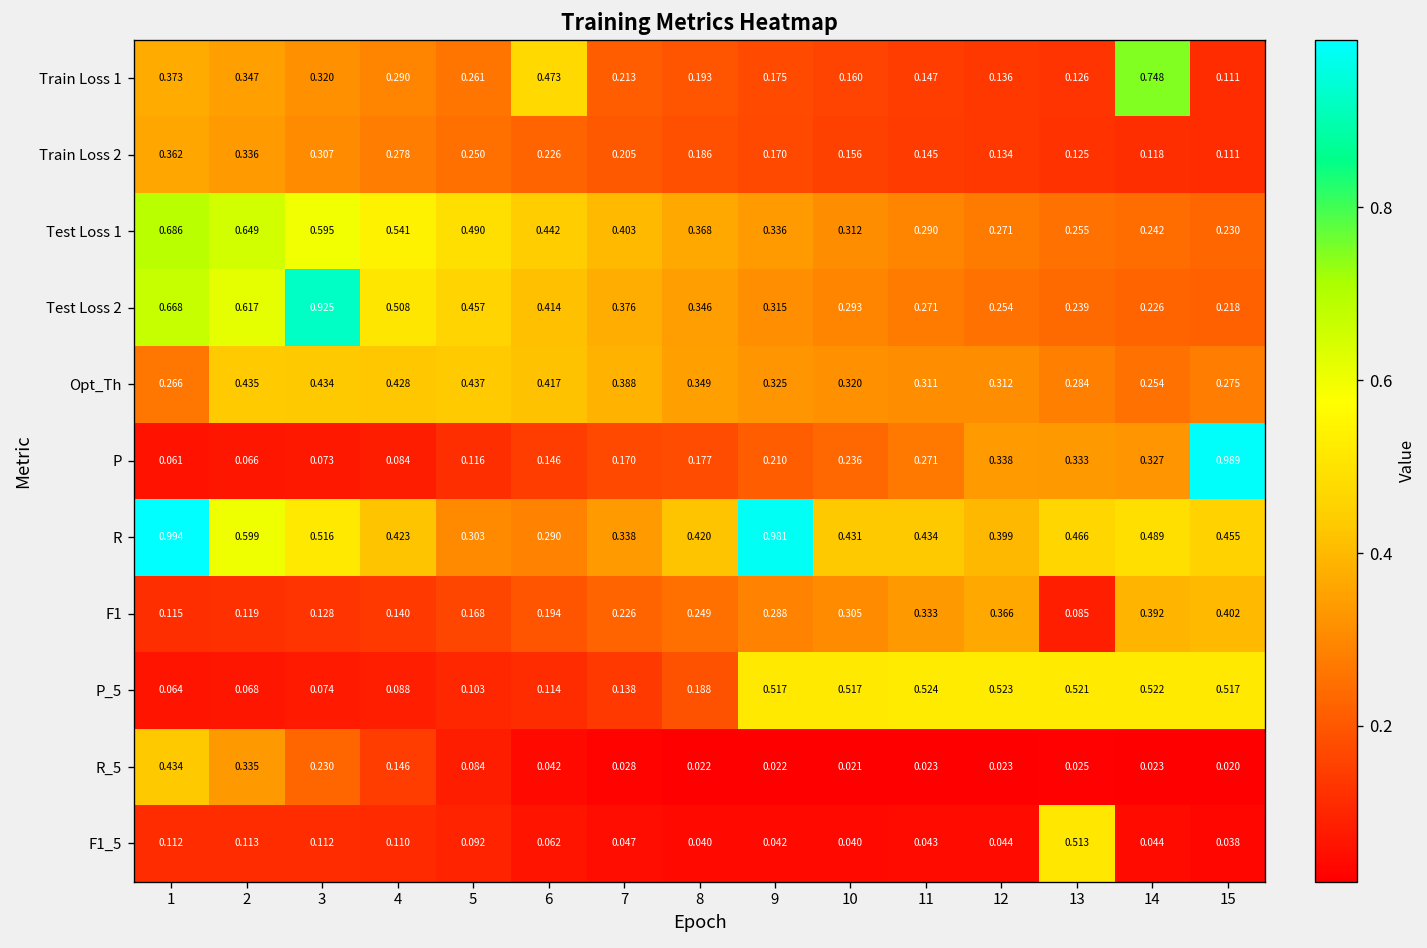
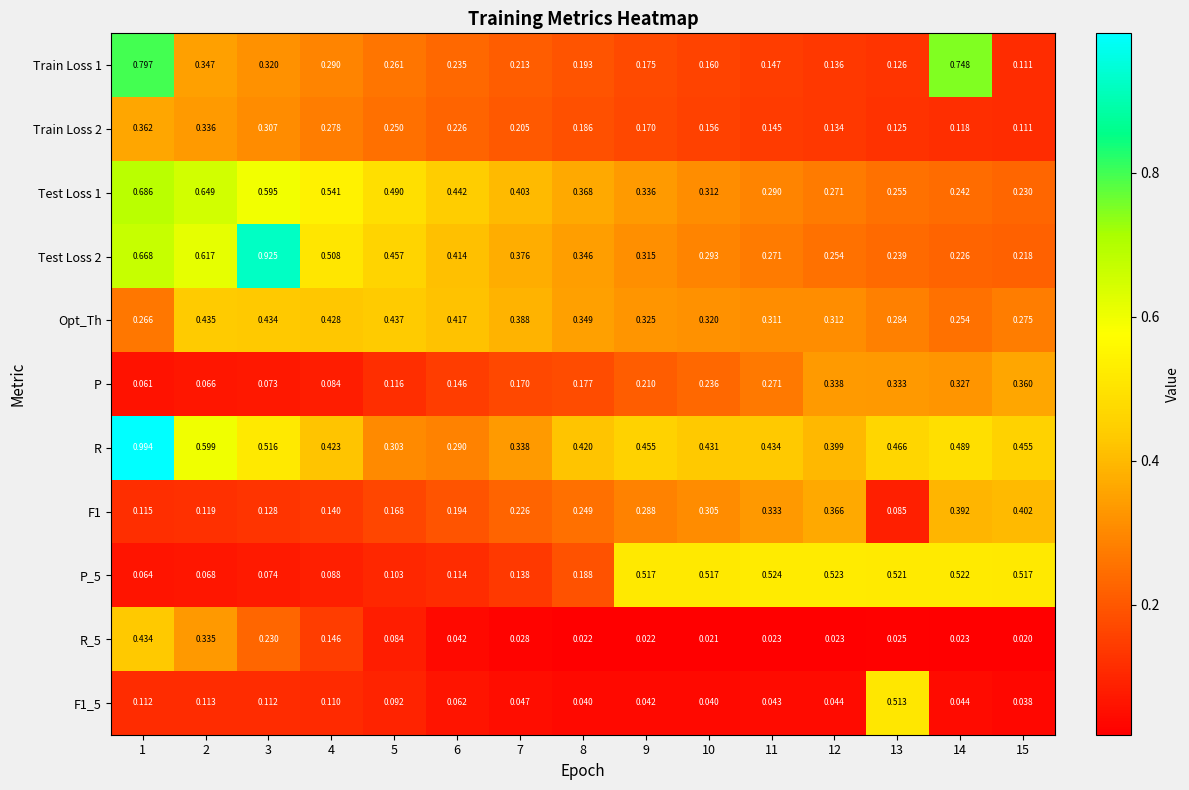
Train Loss 1, 1: 0.373 -> 0.797
Train Loss 1, 6: 0.473 -> 0.235
P, 15: 0.989 -> 0.360
R, 9: 0.981 -> 0.455
